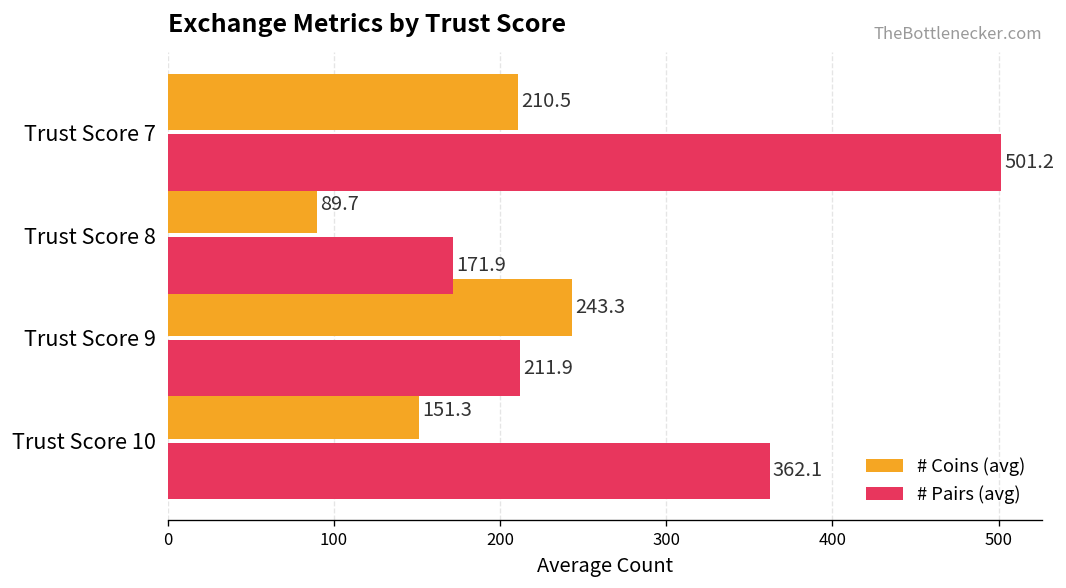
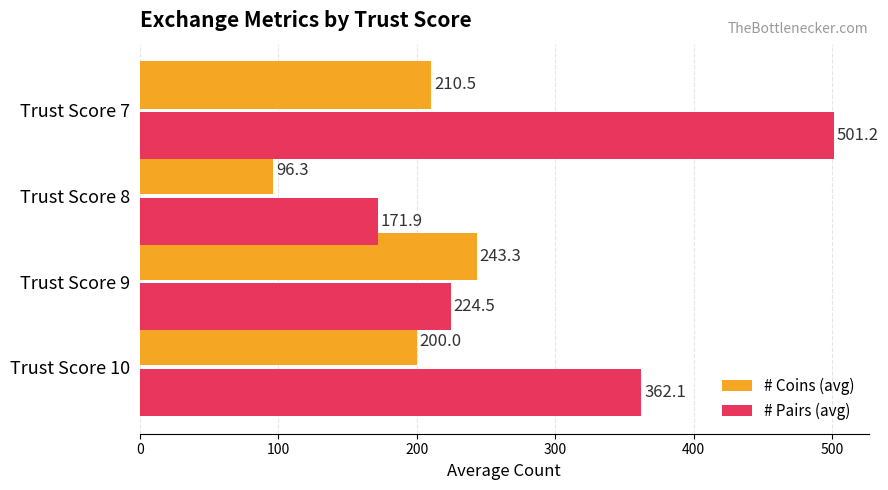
# Coins (avg), Trust Score 8: 89.7 -> 96.3
# Pairs (avg), Trust Score 9: 211.9 -> 224.5
# Coins (avg), Trust Score 10: 151.3 -> 200.0
